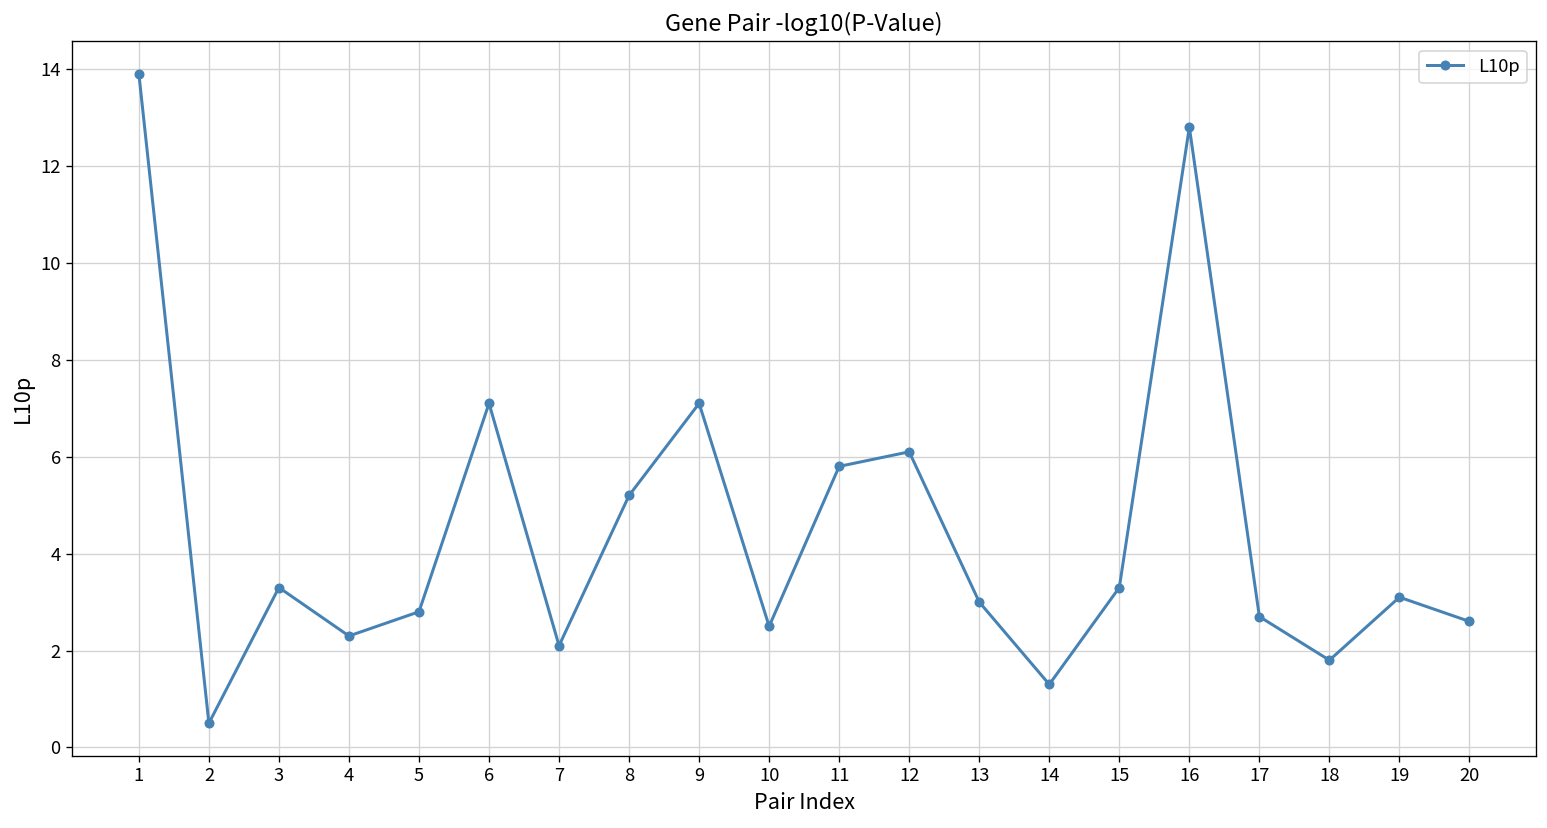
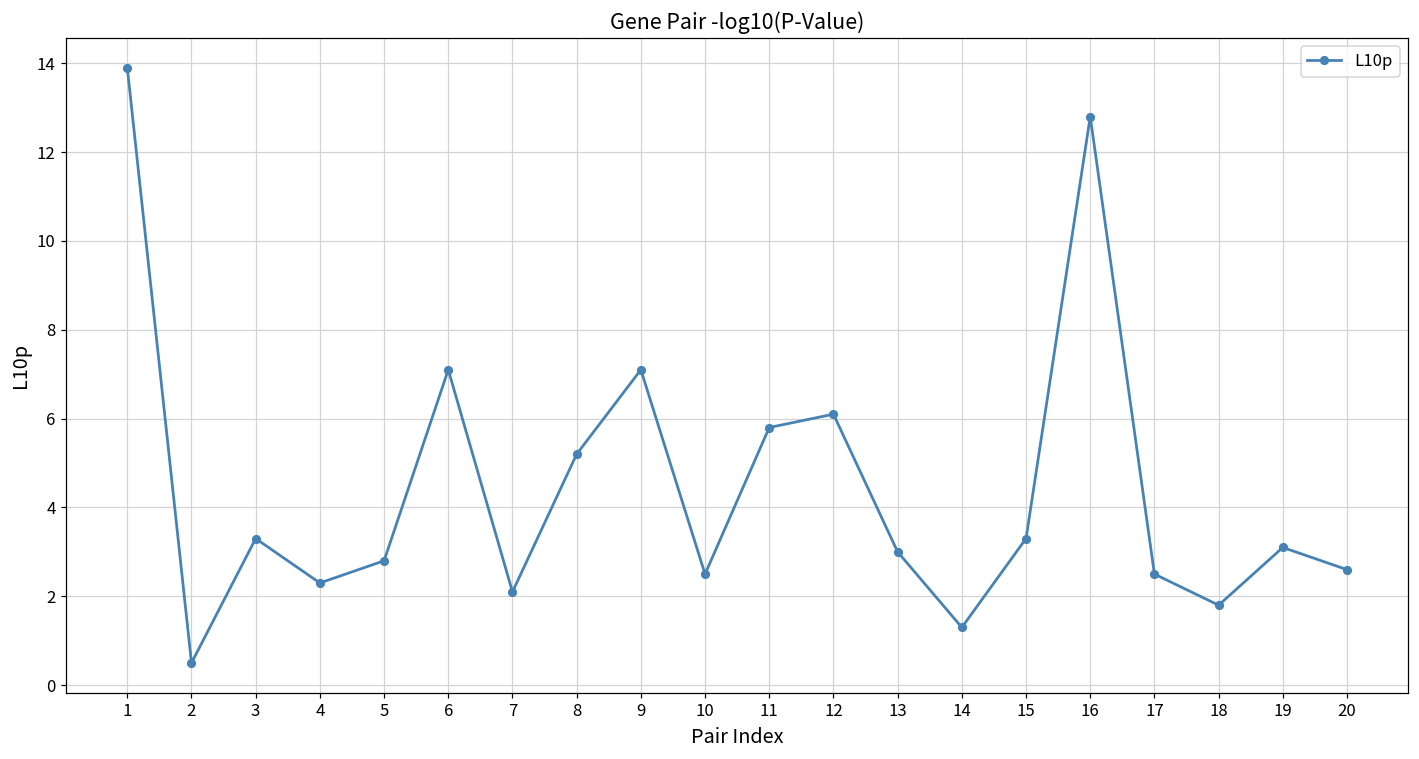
17: 2.7 -> 2.5
